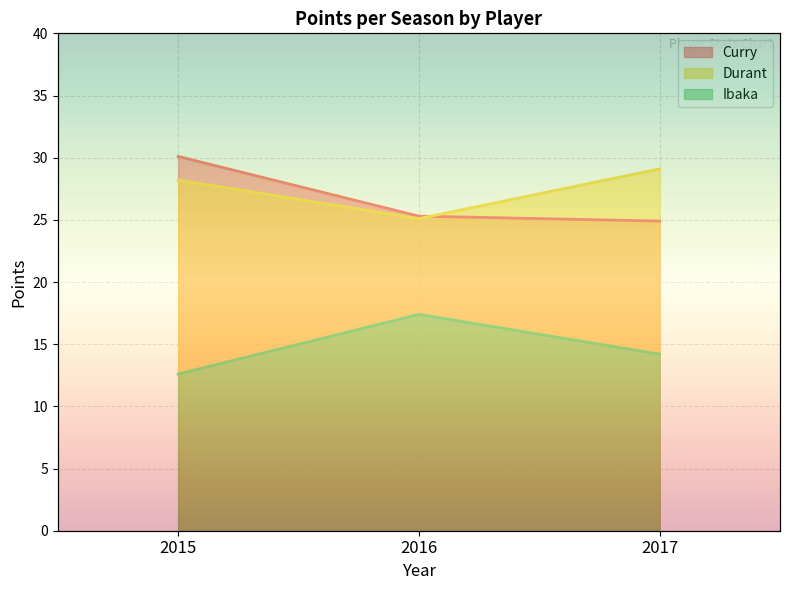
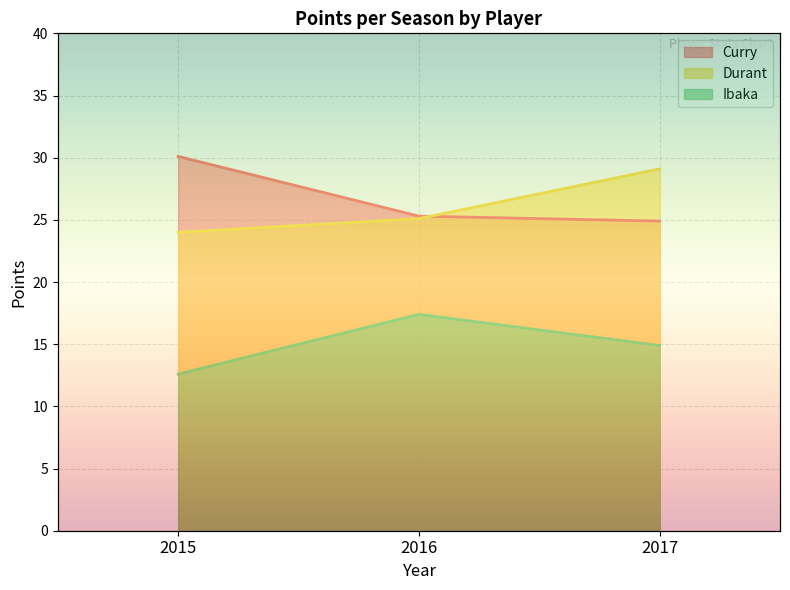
Durant, 2015: 28.2 -> 24.0
Ibaka, 2017: 14.2 -> 14.9
